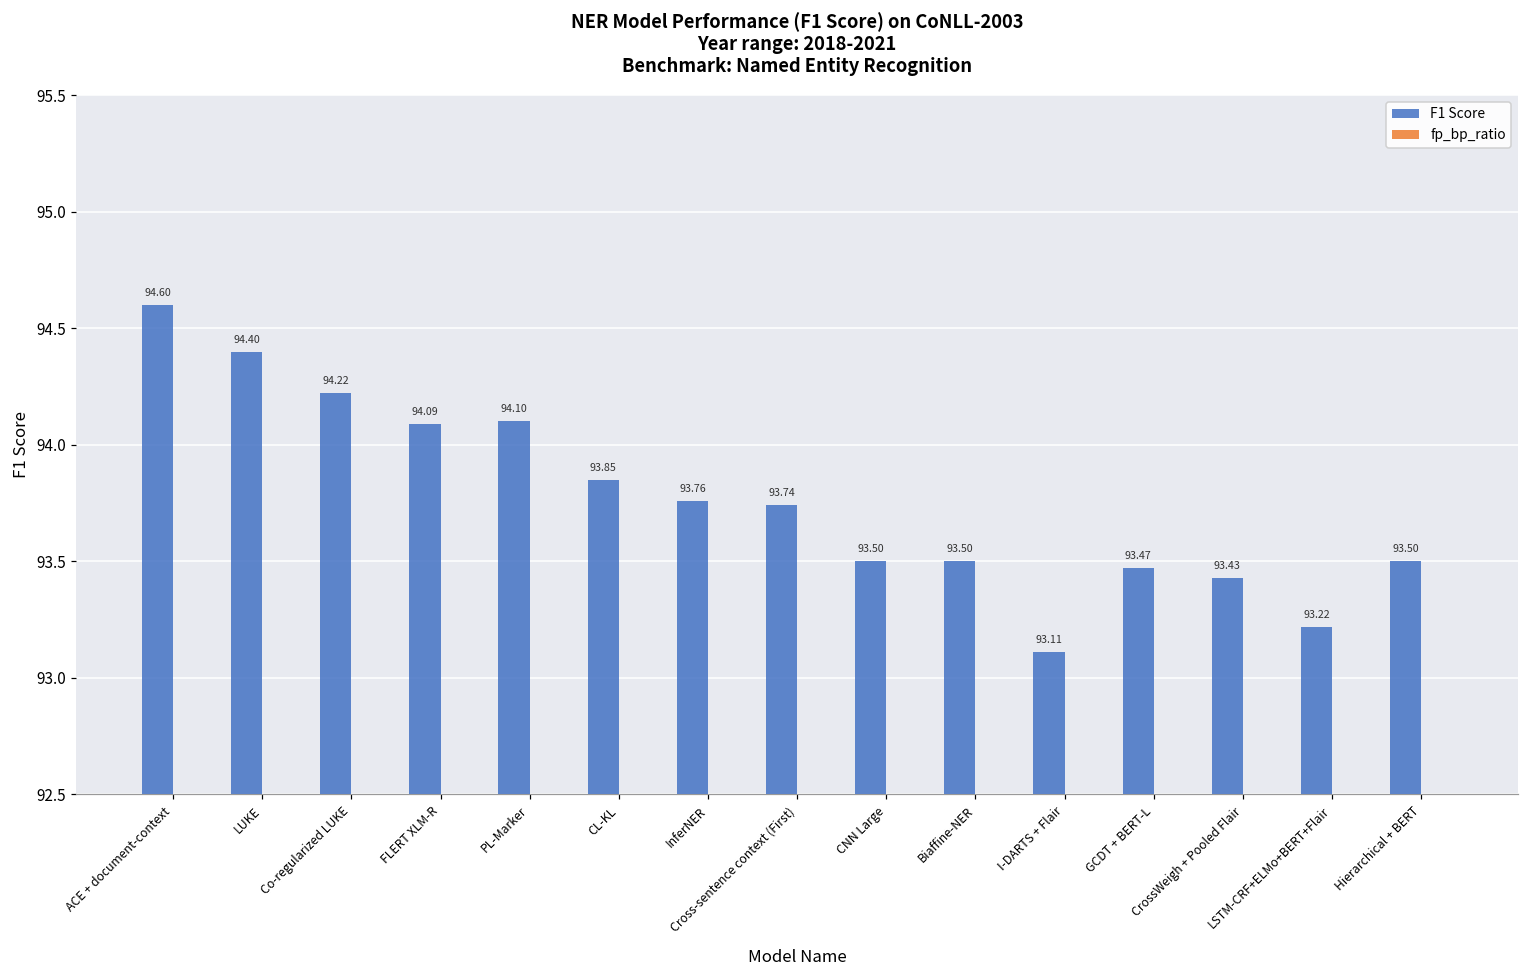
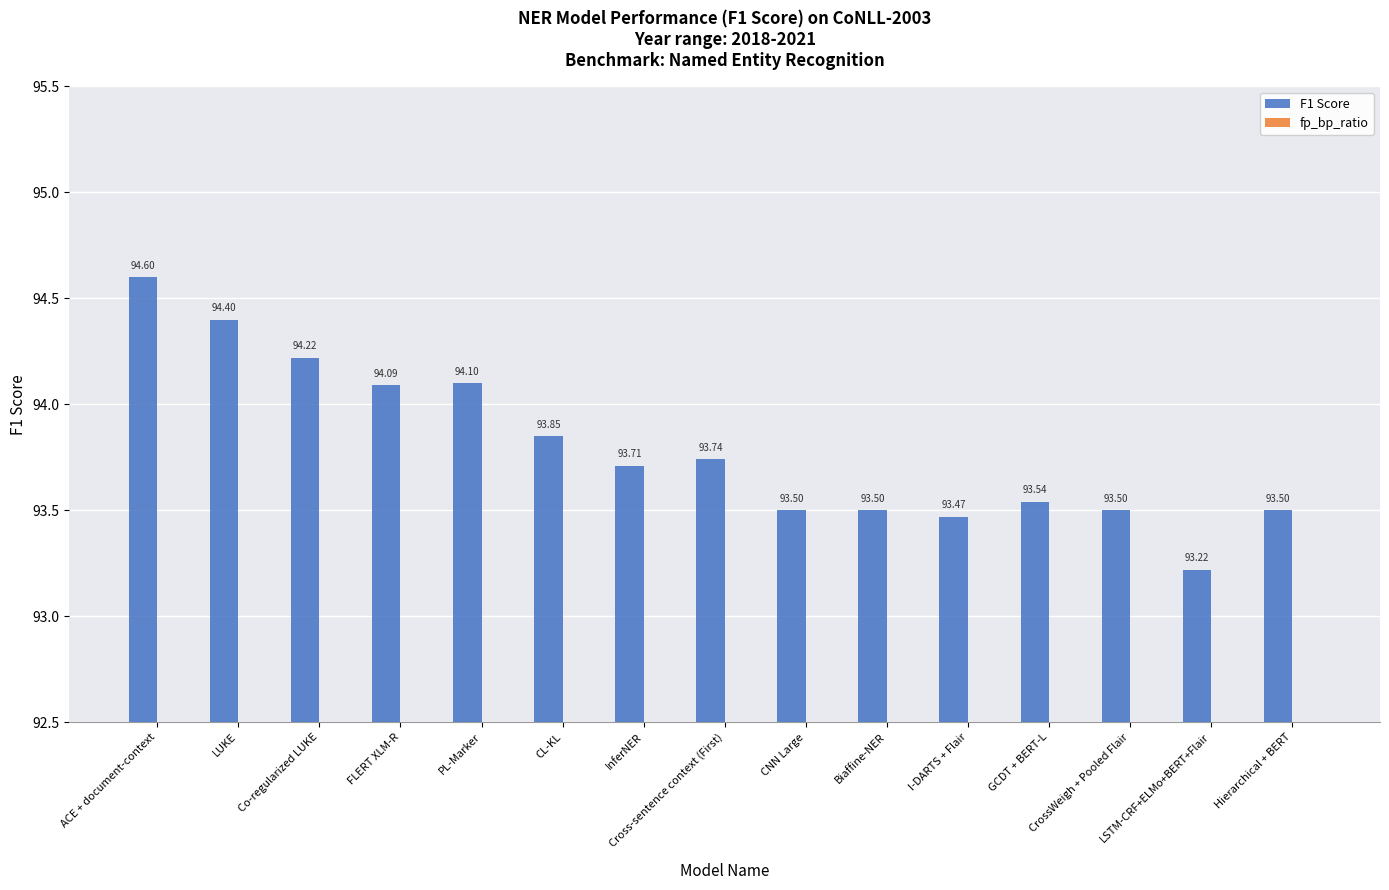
F1 Score, InferNER: 93.76 -> 93.71
F1 Score, I-DARTS + Flair: 93.11 -> 93.47
F1 Score, GCDT + BERT-L: 93.47 -> 93.54
F1 Score, CrossWeigh + Pooled Flair: 93.43 -> 93.50
